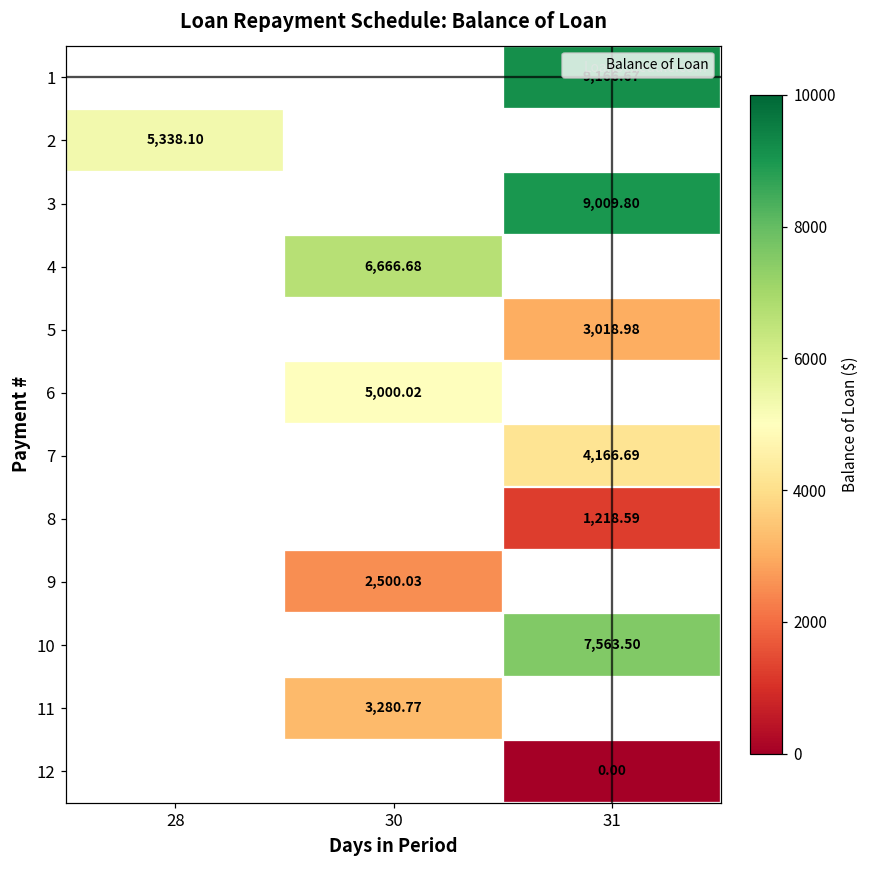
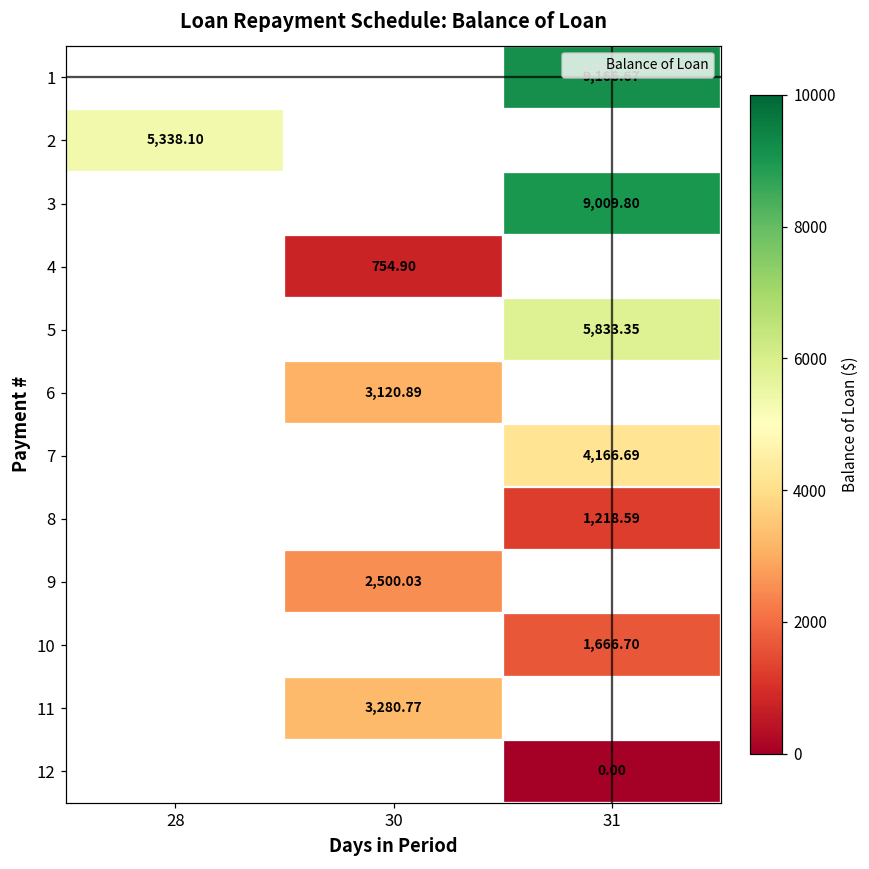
4, 30: 6,666.68 -> 754.90
5, 31: 3,018.98 -> 5,833.35
6, 30: 5,000.02 -> 3,120.89
10, 31: 7,563.50 -> 1,666.70
